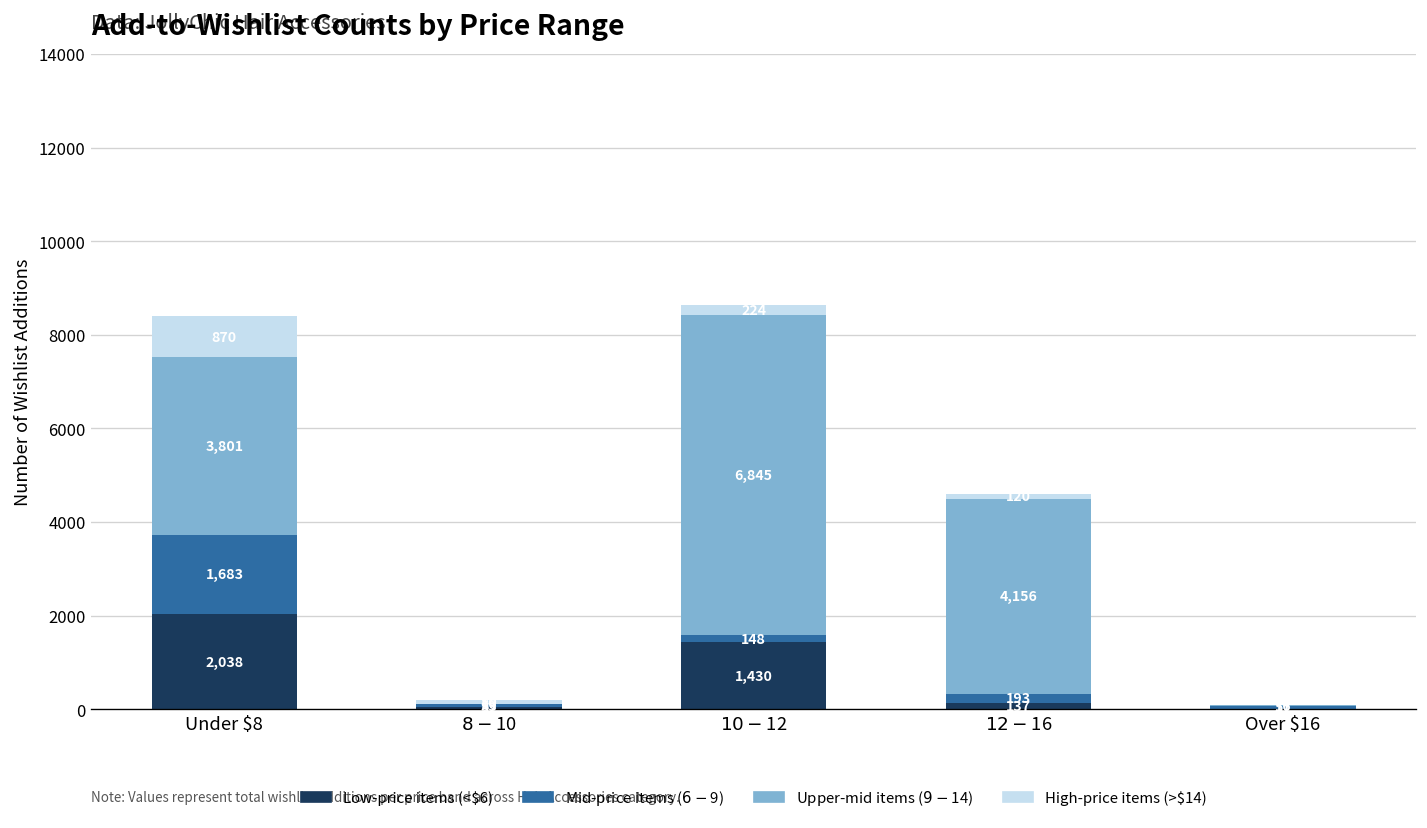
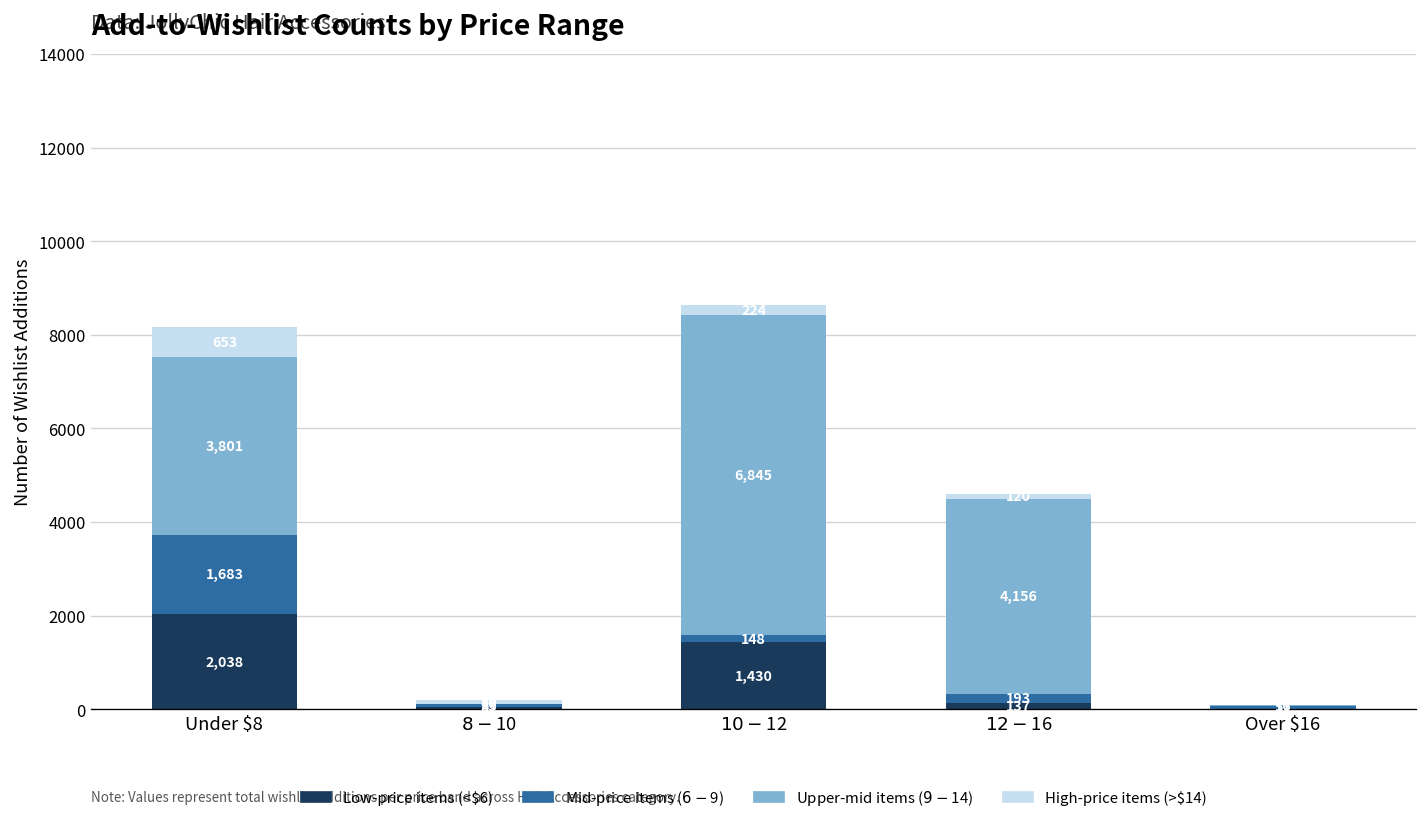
High-price items (>$14), Under $8: 870 -> 653
